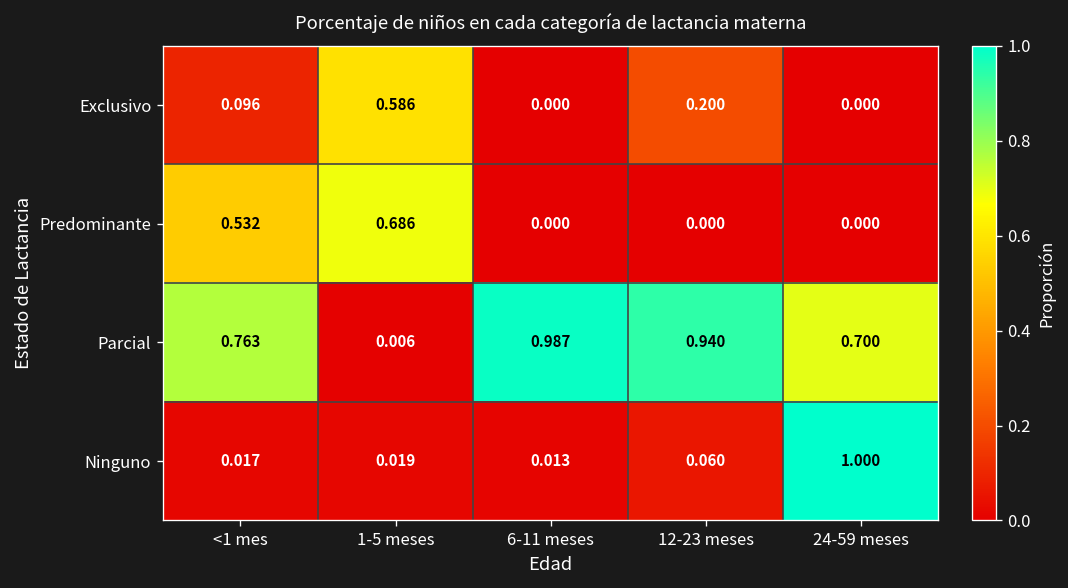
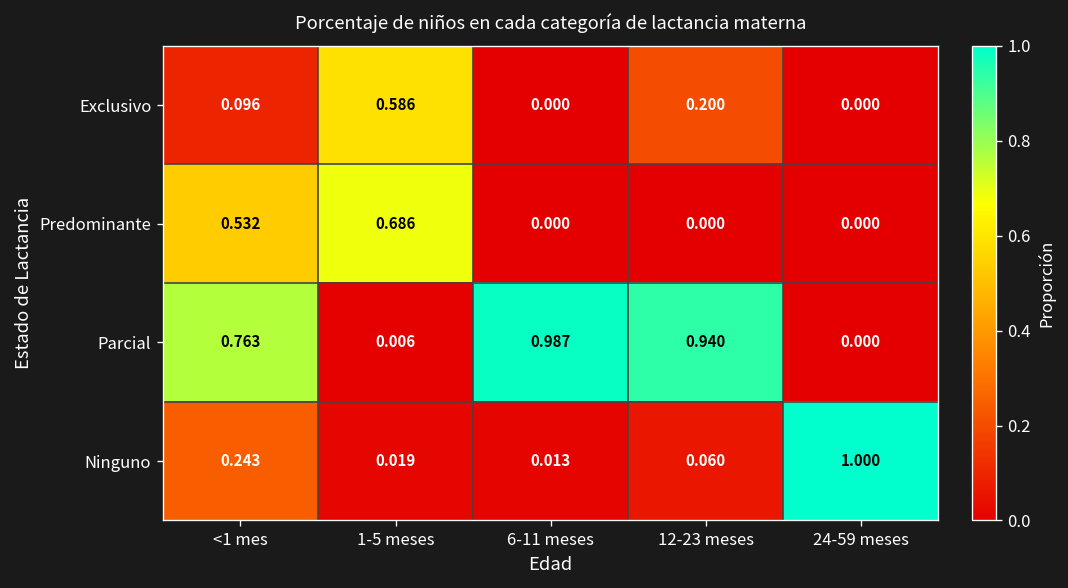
Parcial, 24-59 meses: 0.700 -> 0.000
Ninguno, <1 mes: 0.017 -> 0.243
